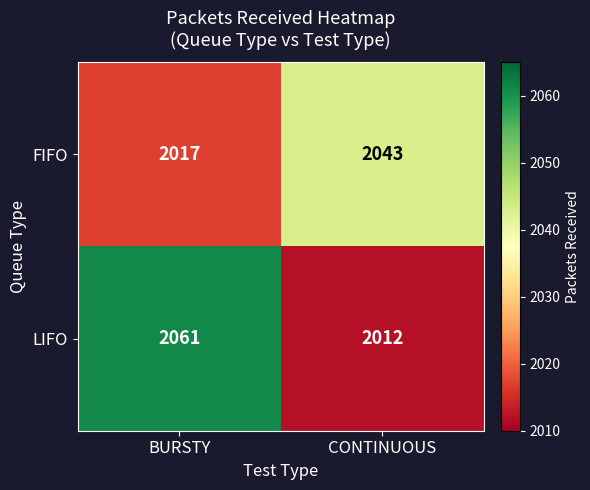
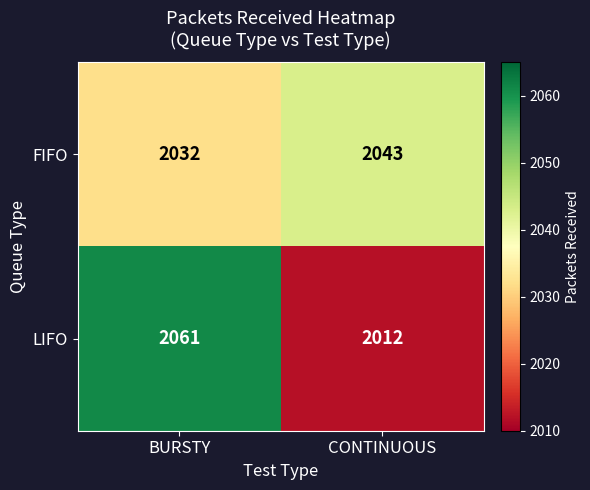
FIFO, BURSTY: 2017 -> 2032
